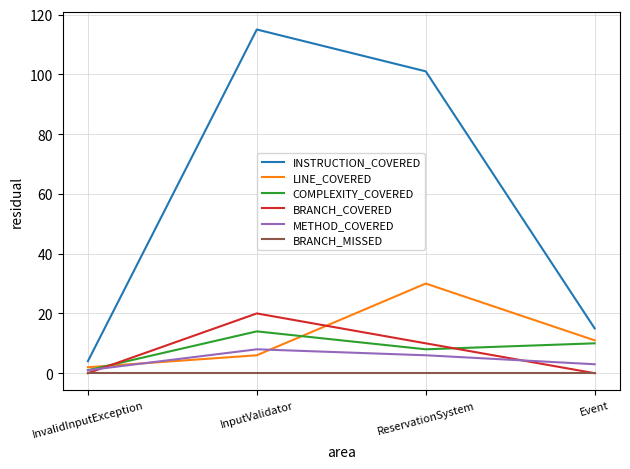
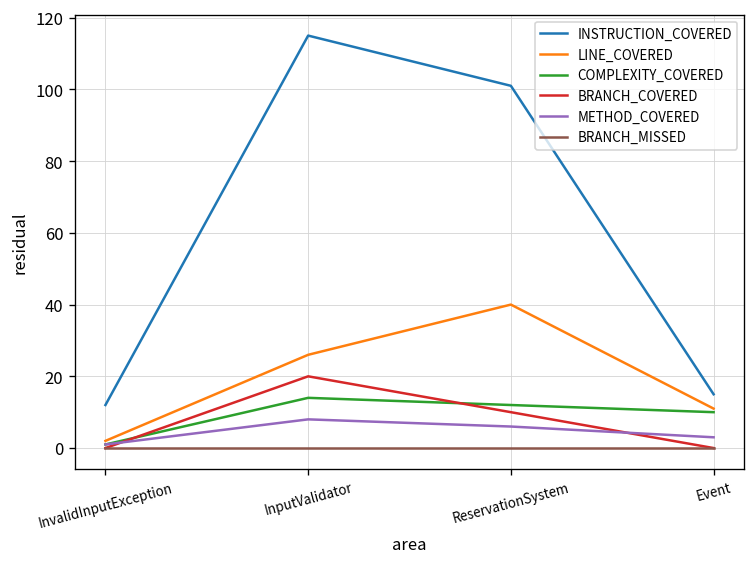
INSTRUCTION_COVERED, InvalidInputException: 4 -> 12
LINE_COVERED, InputValidator: 6 -> 26
LINE_COVERED, ReservationSystem: 30 -> 40
COMPLEXITY_COVERED, ReservationSystem: 8 -> 12
